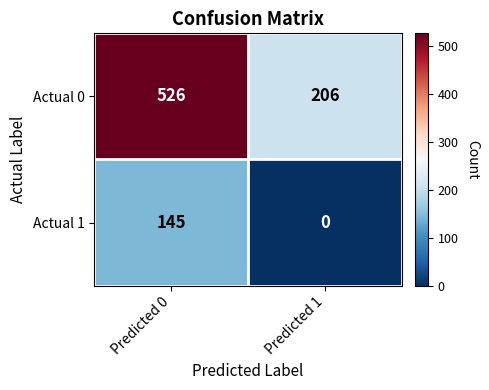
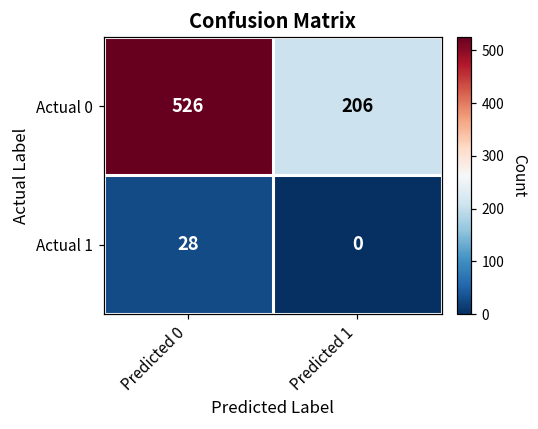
Actual 1, Predicted 0: 145 -> 28
